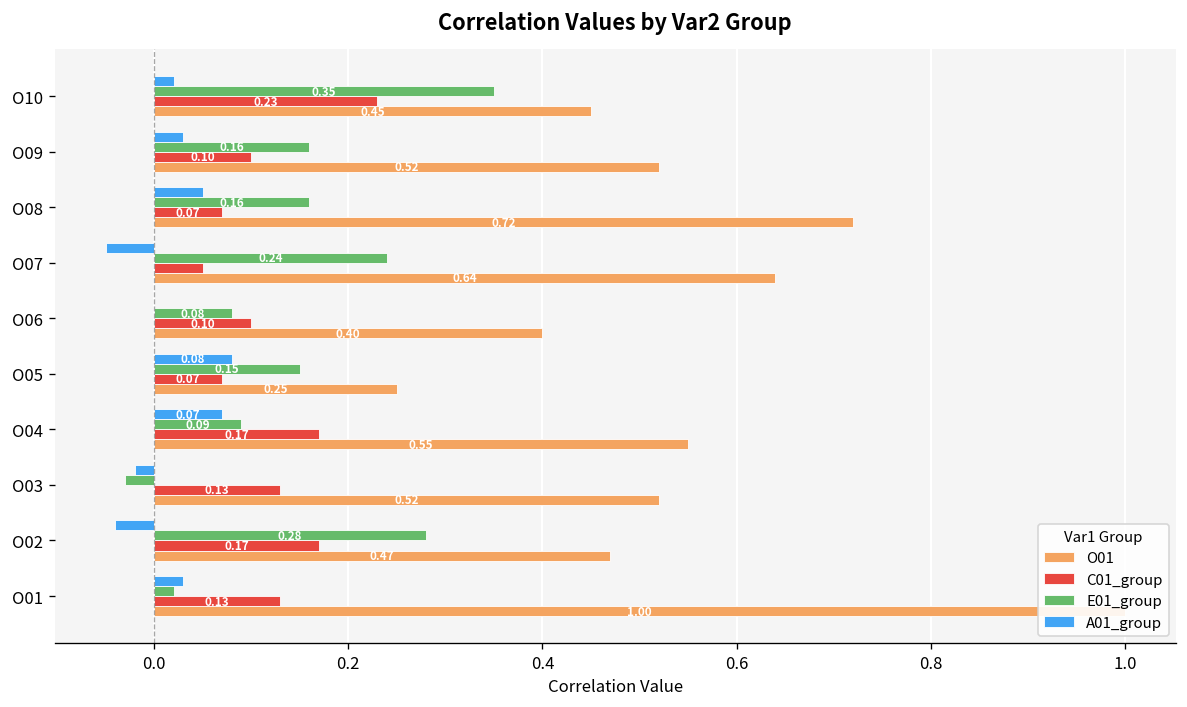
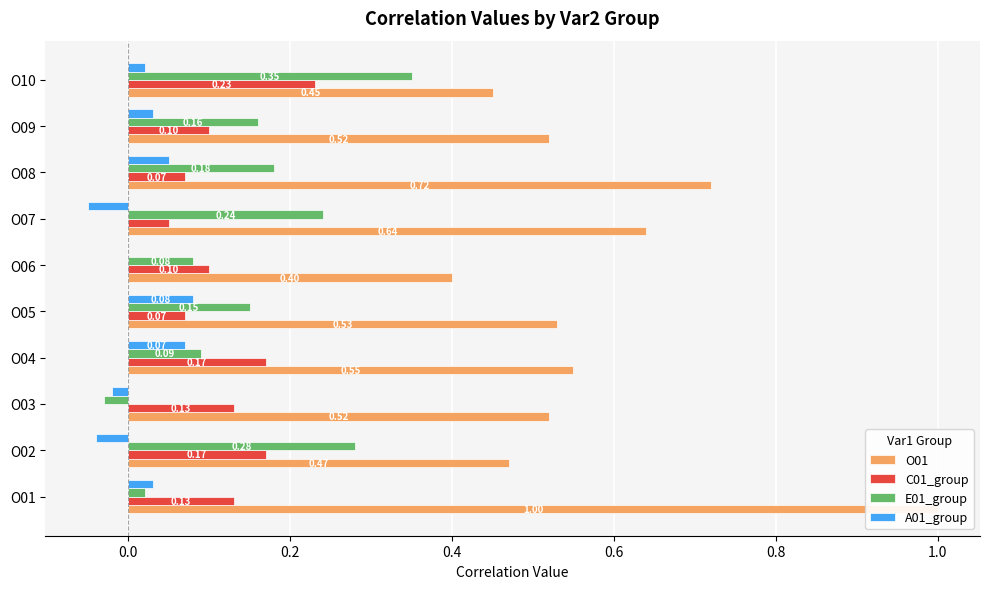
E01_group, O08: 0.16 -> 0.18
O01, O05: 0.25 -> 0.53
